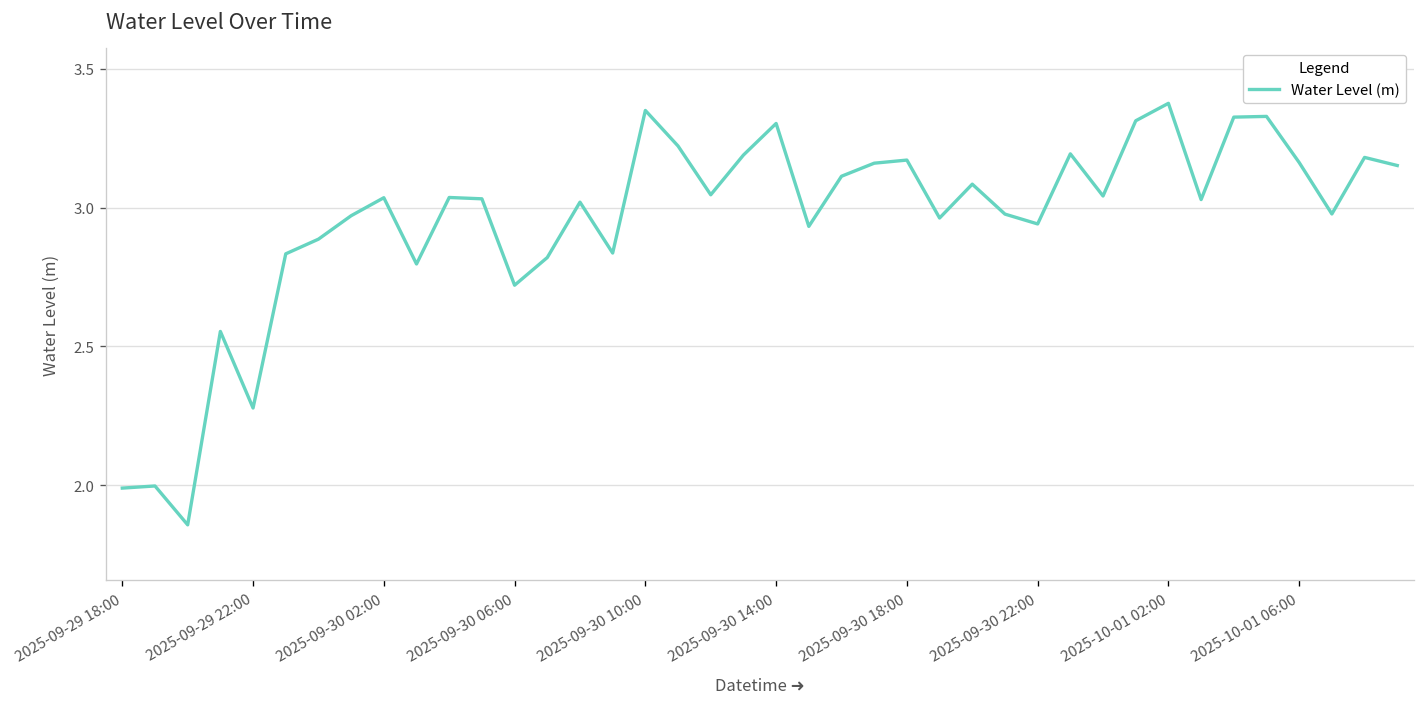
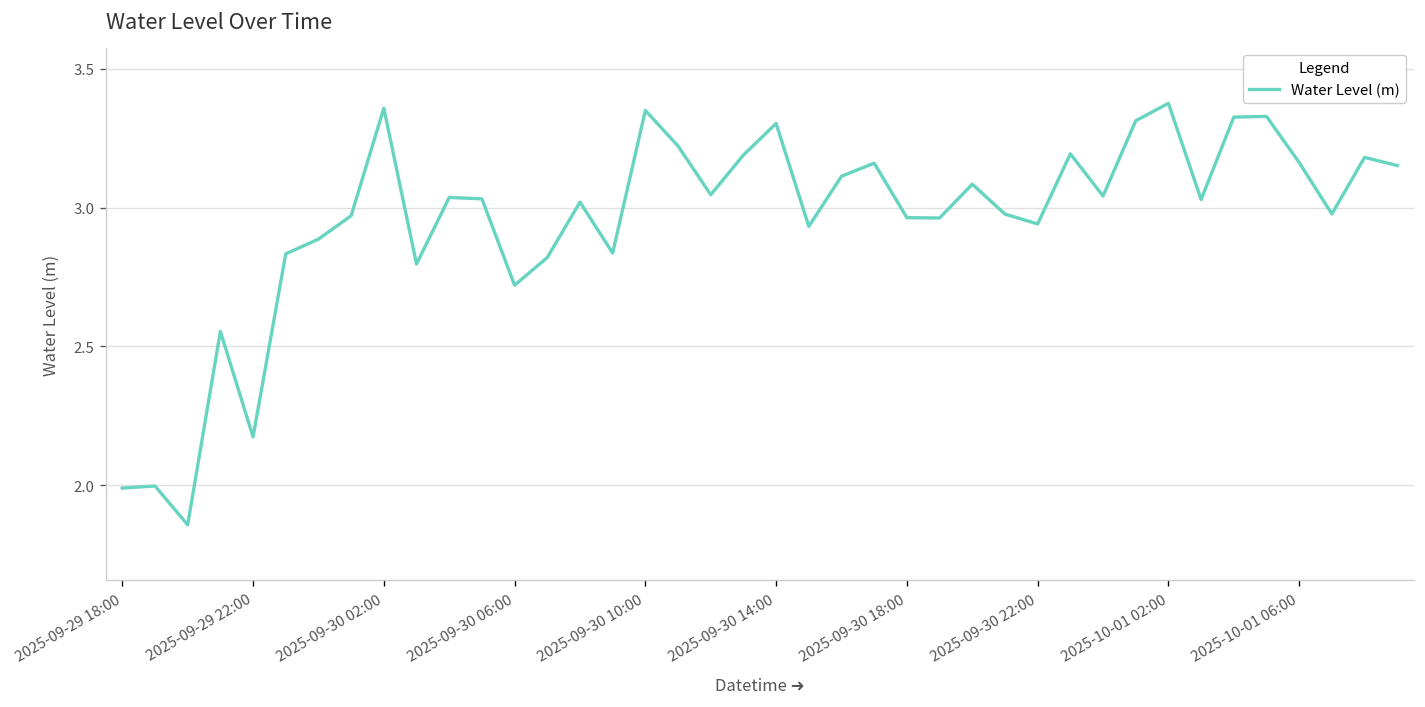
2025-09-29 22:00: 2.28 -> 2.17
2025-09-30 02:00: 3.04 -> 3.36
2025-09-30 18:00: 3.17 -> 2.96
